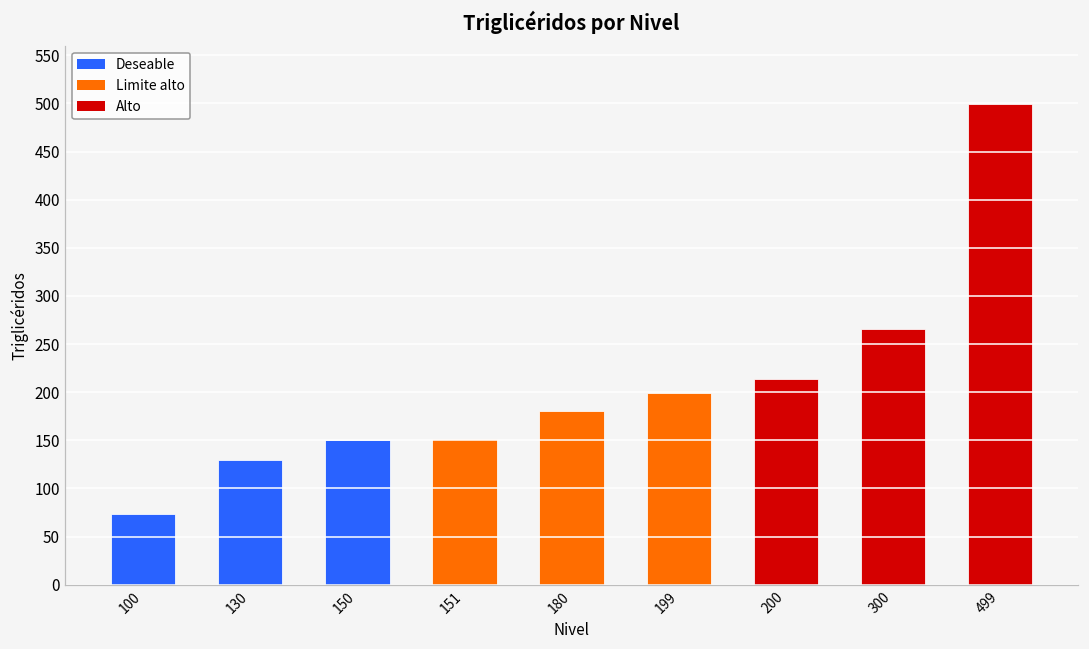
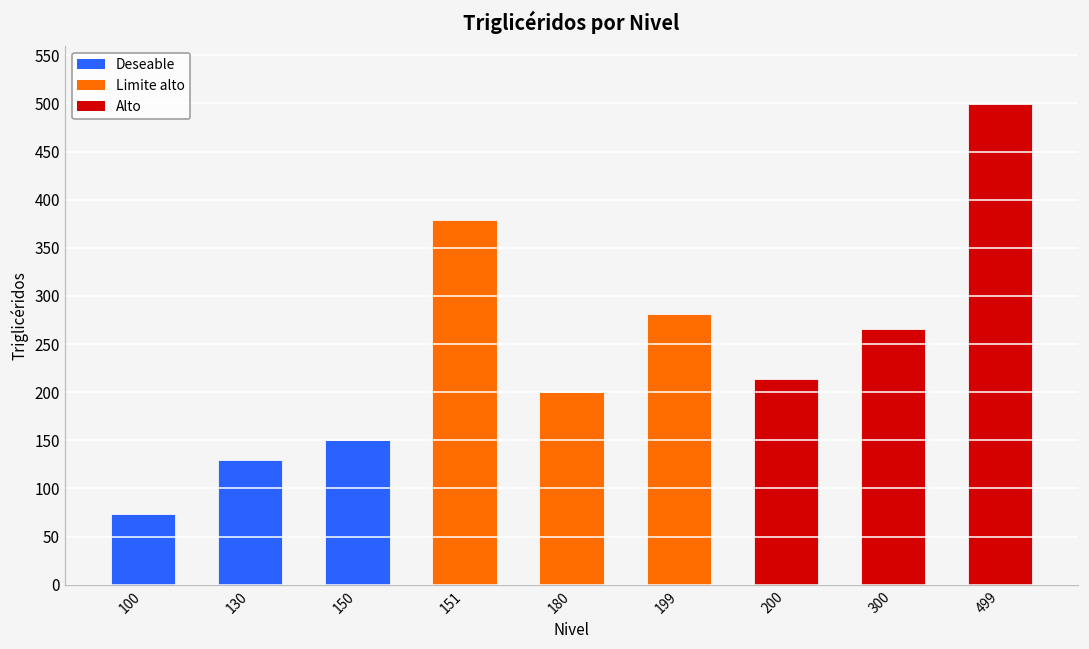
151: 150 -> 380
180: 180 -> 200
199: 200 -> 280
